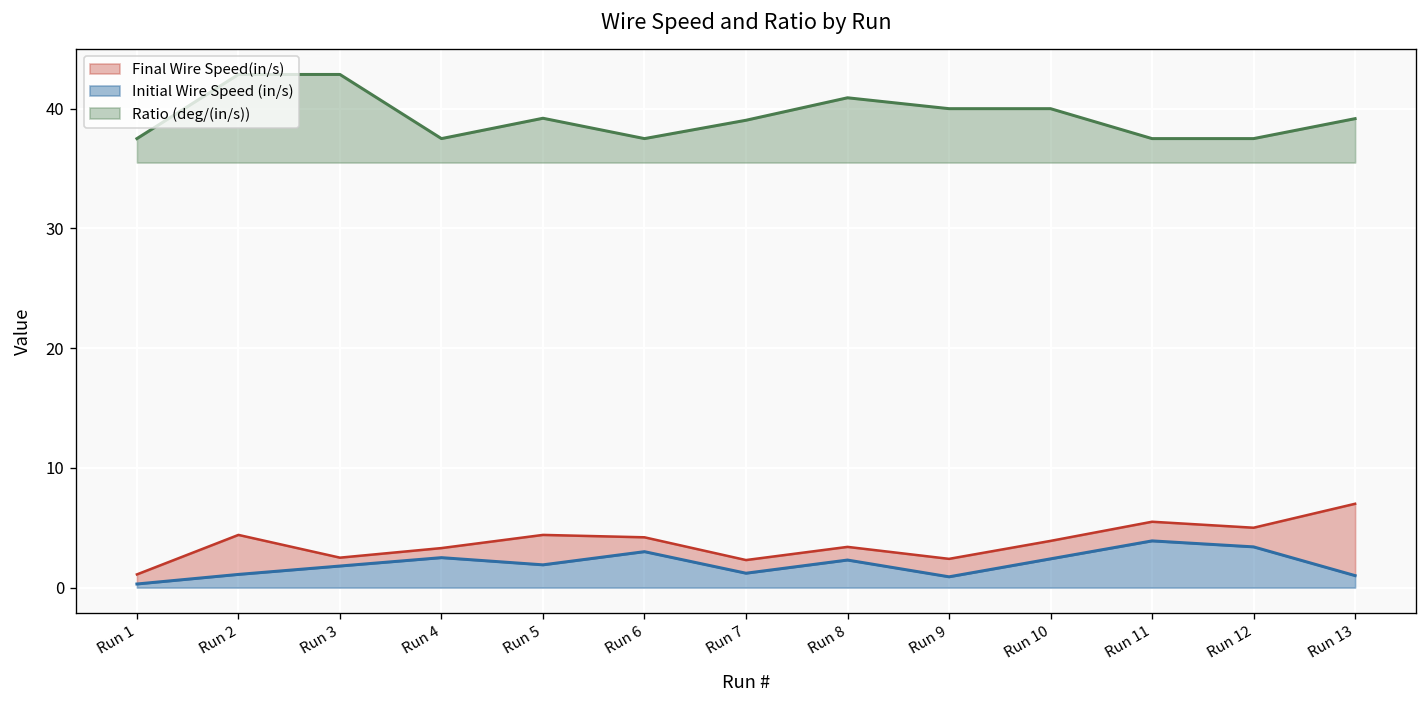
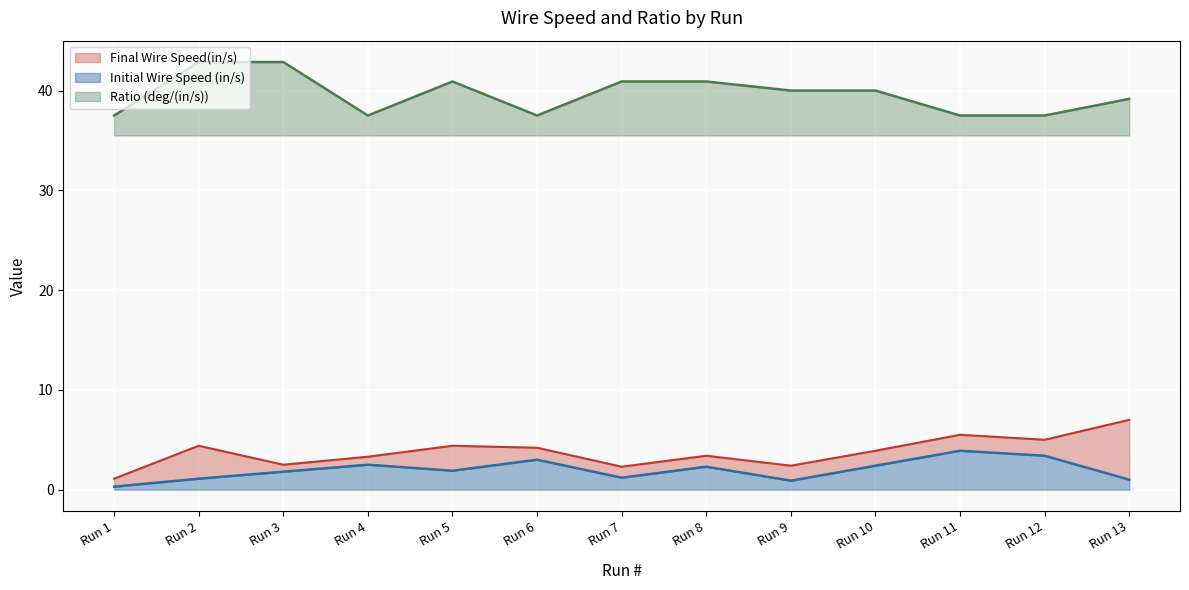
Ratio (deg/(in/s)), Run 5: 39 -> 41
Ratio (deg/(in/s)), Run 7: 39 -> 41
